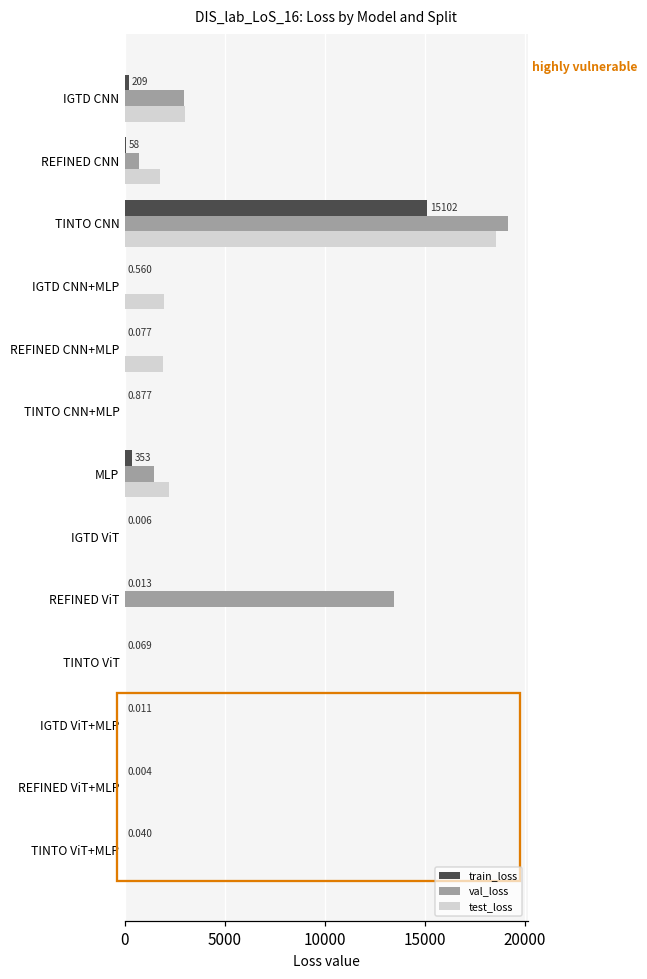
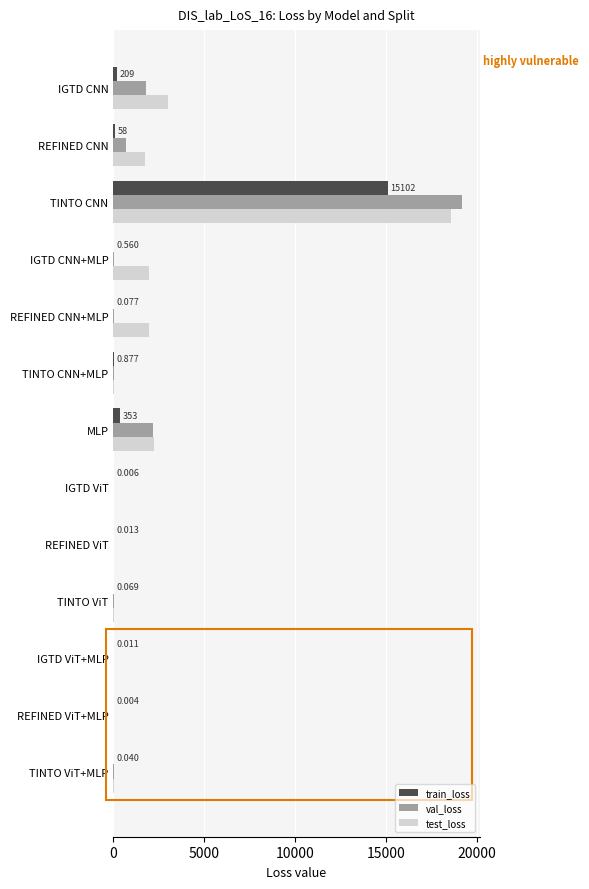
val_loss, IGTD CNN: 2900 -> 1800
val_loss, MLP: 1500 -> 2200
val_loss, REFINED ViT: 13500 -> 0
